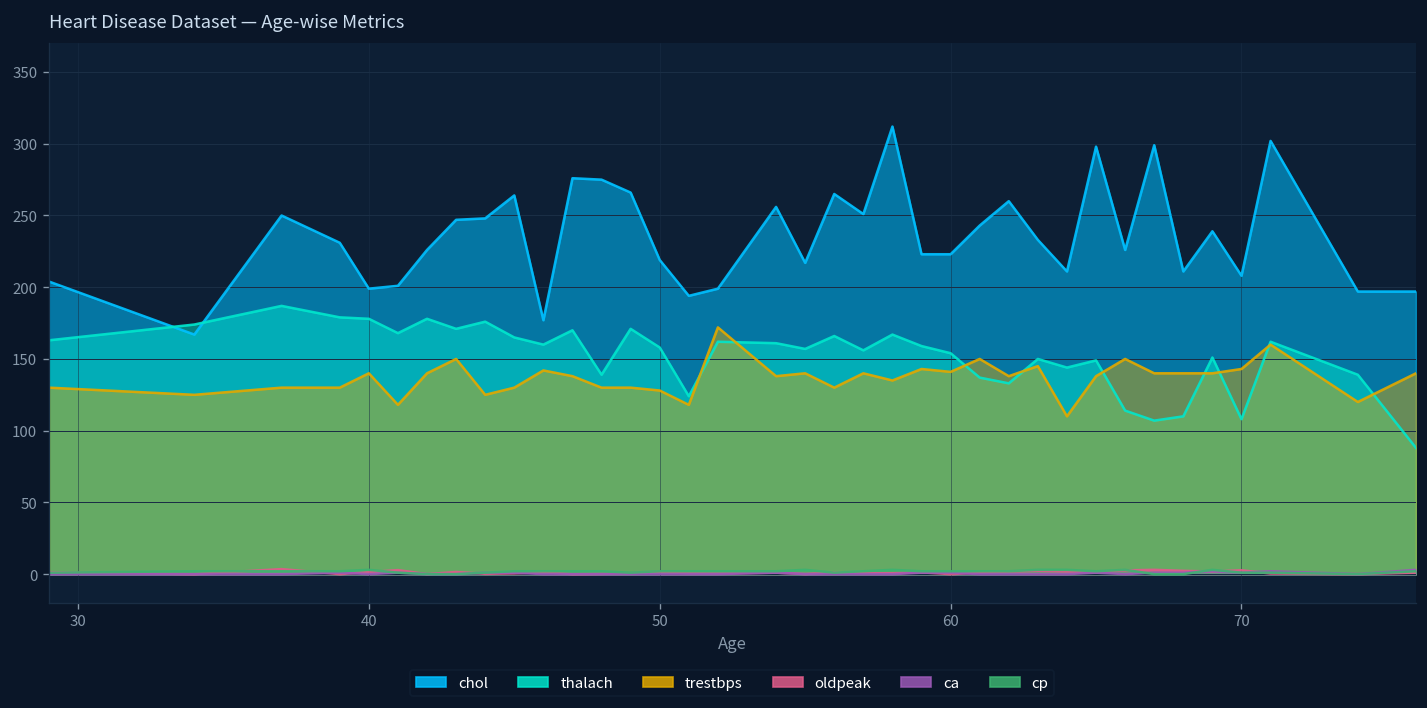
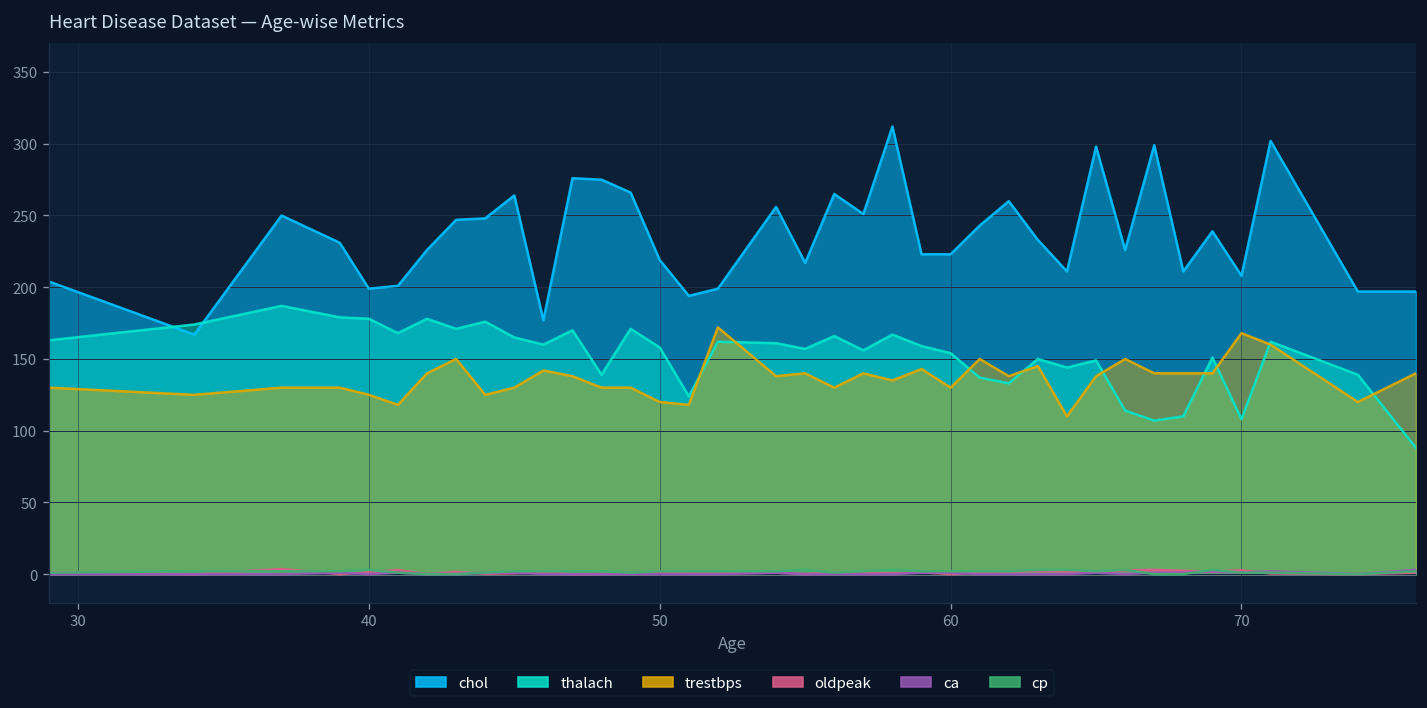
trestbps, 40: 140 -> 125
trestbps, 50: 128 -> 120
trestbps, 60: 141 -> 130
trestbps, 70: 143 -> 168
